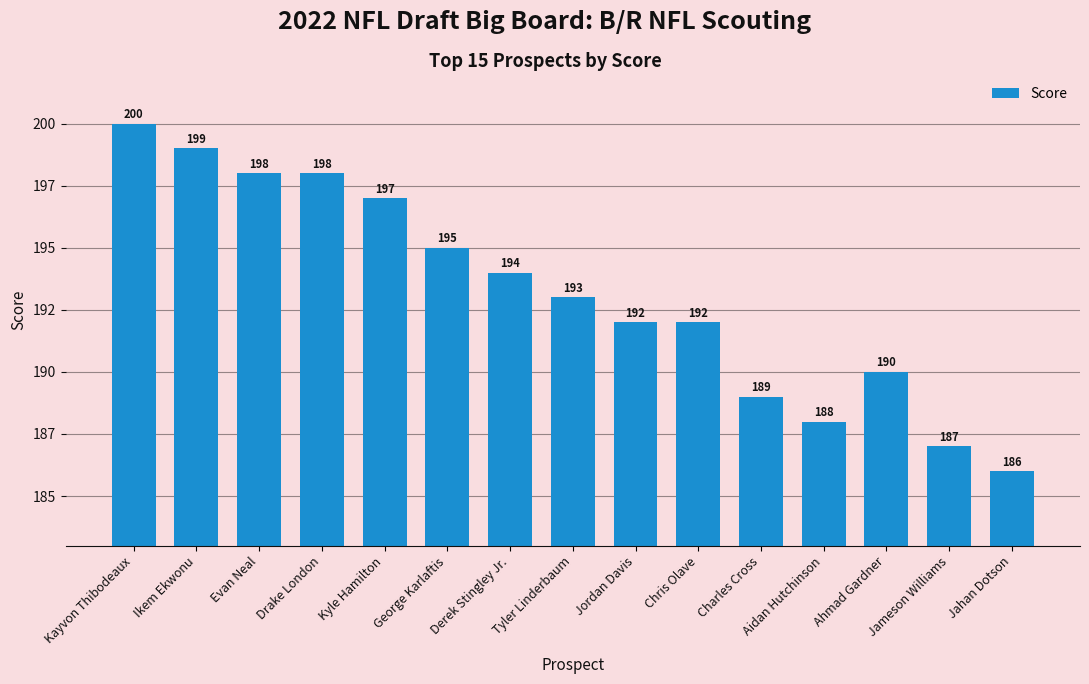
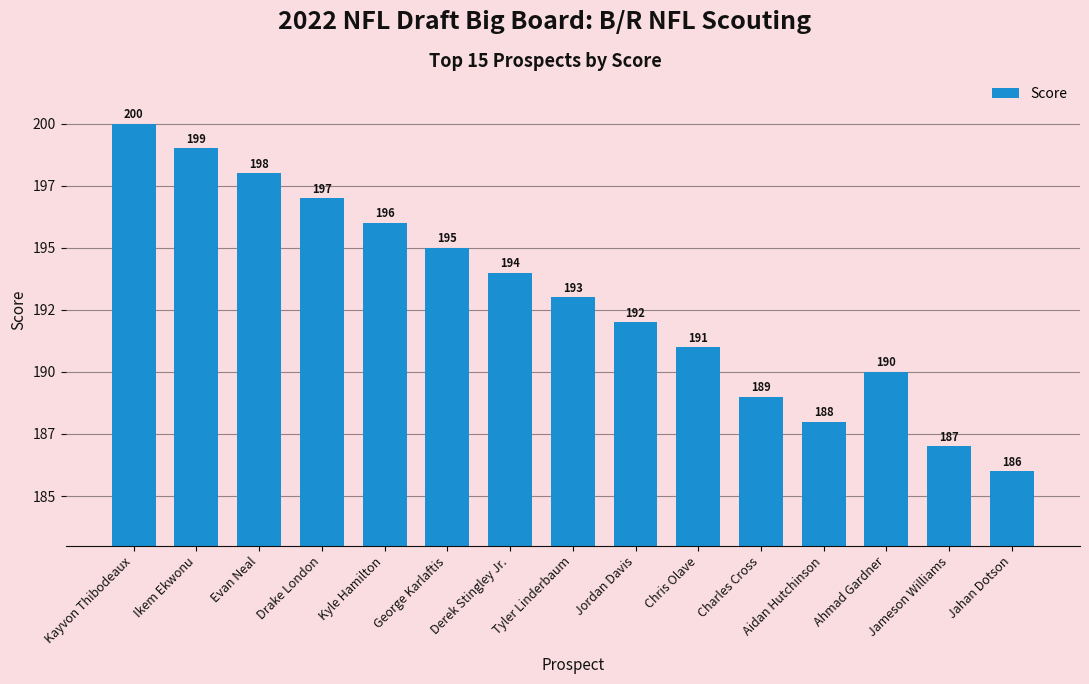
Drake London: 198 -> 197
Kyle Hamilton: 197 -> 196
Chris Olave: 192 -> 191
